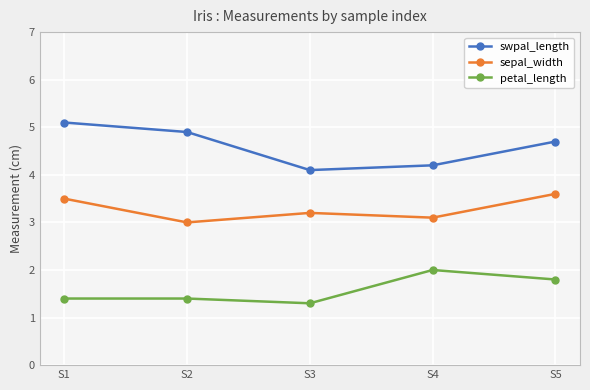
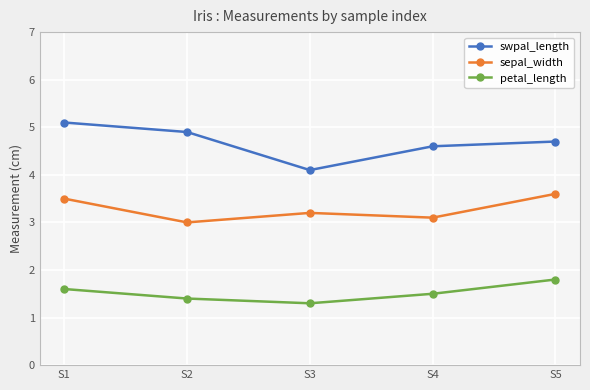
petal_length, S1: 1.4 -> 1.6
swpal_length, S4: 4.2 -> 4.6
petal_length, S4: 2.0 -> 1.5
